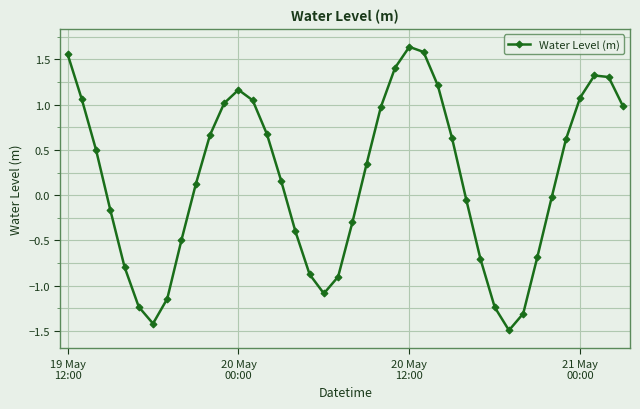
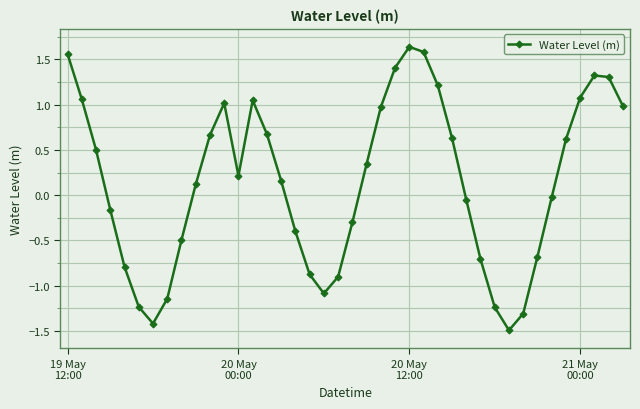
20 May 00:00: 1.2 -> 0.2
